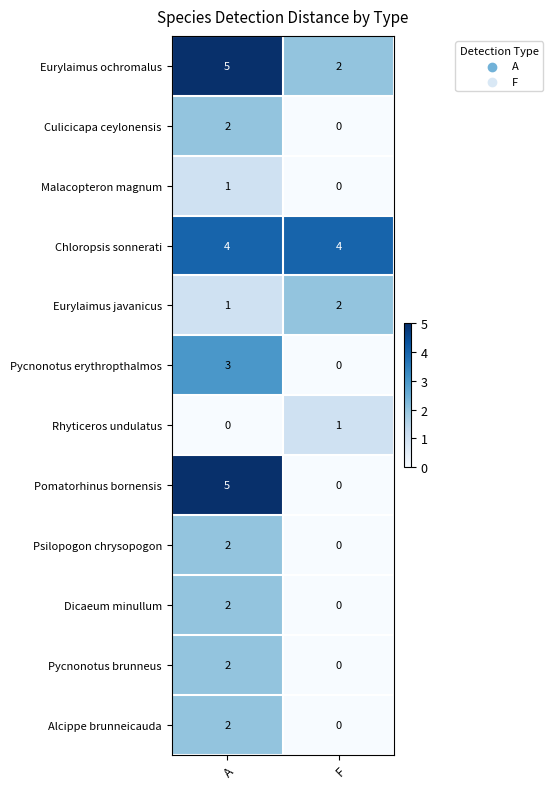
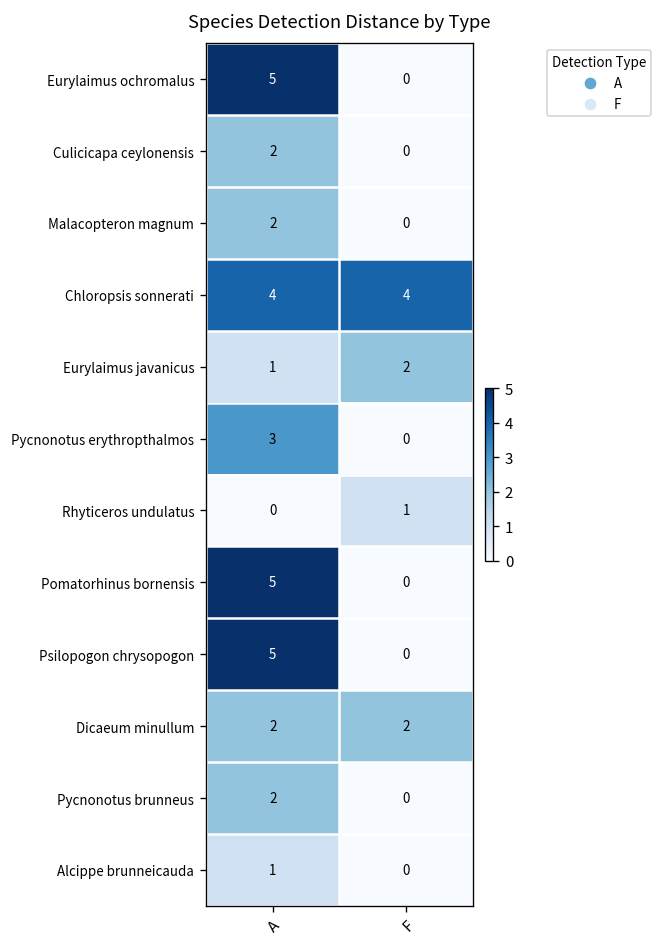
Eurylaimus ochromalus, F: 2 -> 0
Malacopteron magnum, A: 1 -> 2
Psilopogon chrysopogon, A: 2 -> 5
Dicaeum minullum, F: 0 -> 2
Alcippe brunneicauda, A: 2 -> 1
